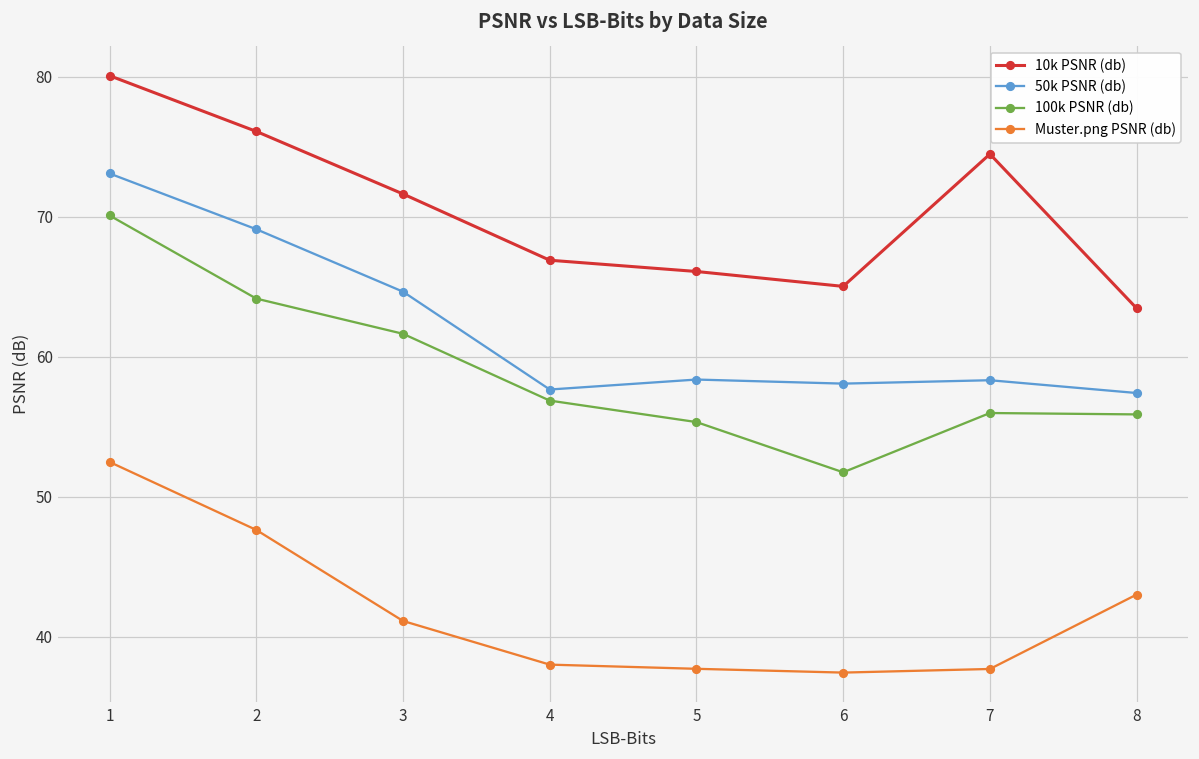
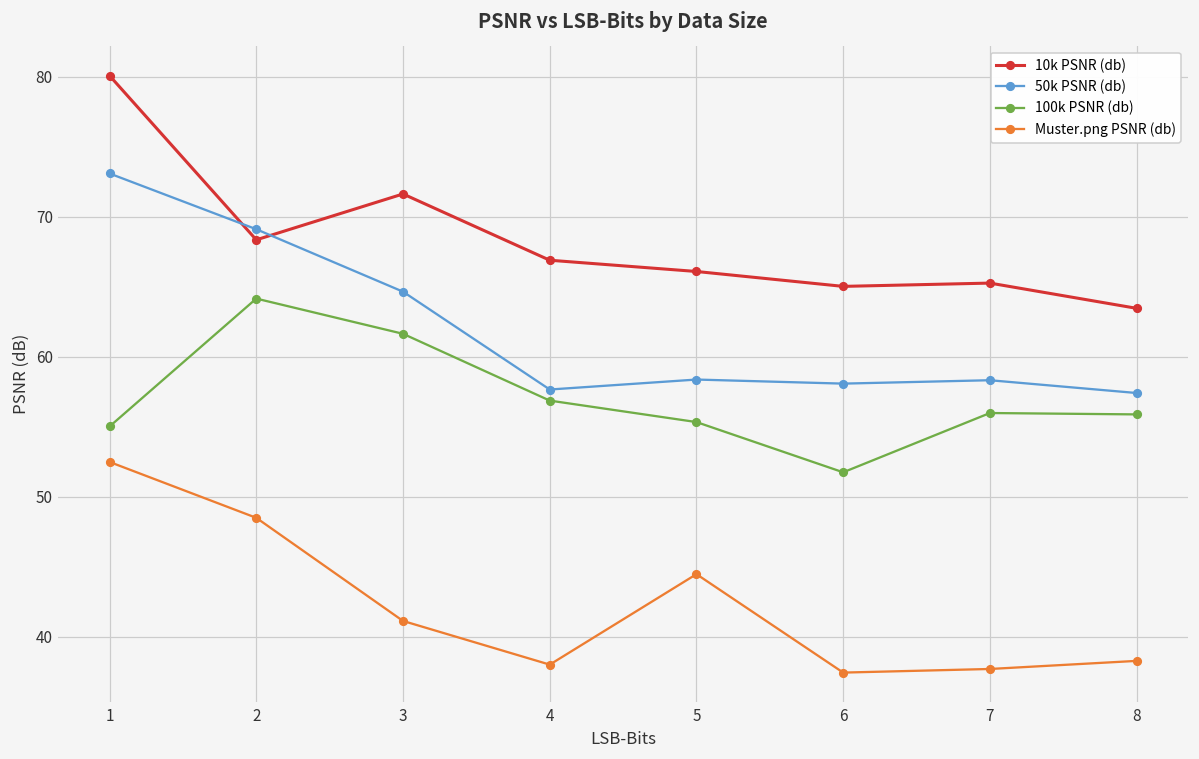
100k PSNR (db), 1: 70.1 -> 55.0
10k PSNR (db), 2: 76.1 -> 68.4
Muster.png PSNR (db), 2: 47.6 -> 48.5
Muster.png PSNR (db), 5: 37.7 -> 44.5
10k PSNR (db), 7: 74.5 -> 65.3
Muster.png PSNR (db), 8: 43.0 -> 38.3
